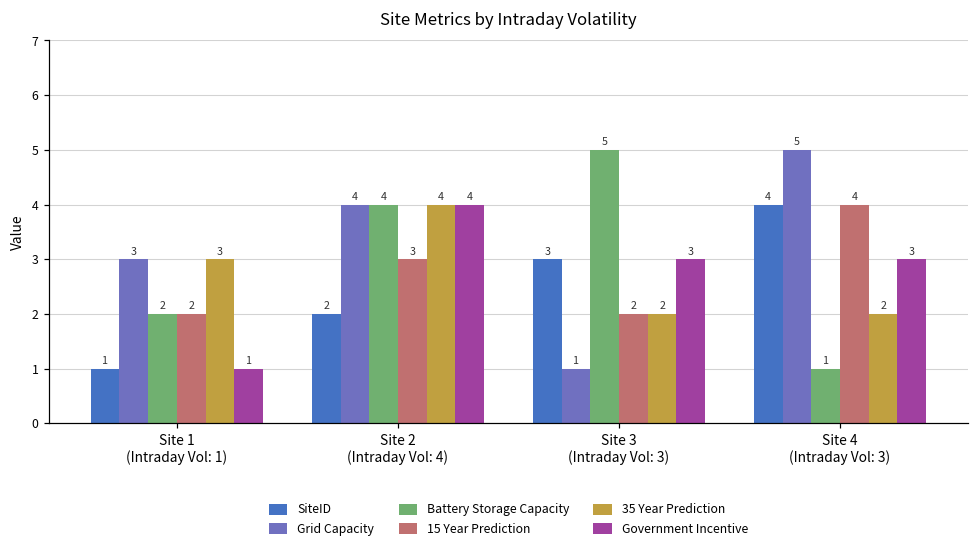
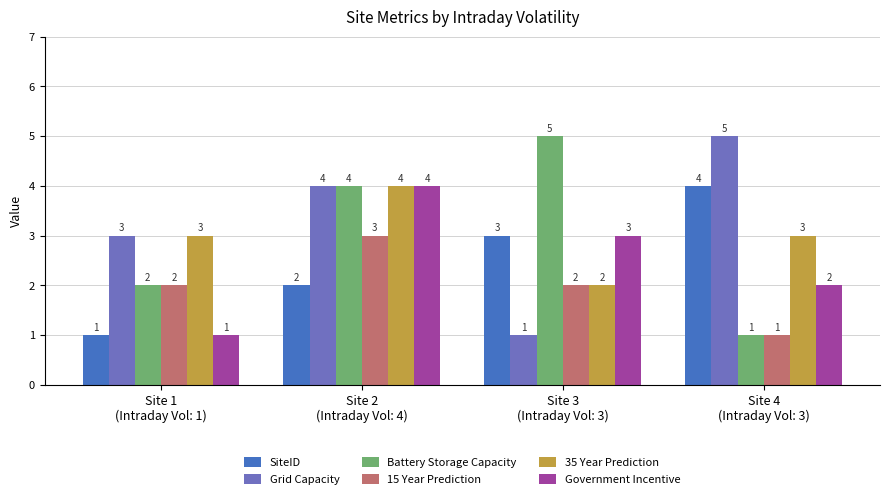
15 Year Prediction, Site 4 (Intraday Vol: 3): 4 -> 1
35 Year Prediction, Site 4 (Intraday Vol: 3): 2 -> 3
Government Incentive, Site 4 (Intraday Vol: 3): 3 -> 2
